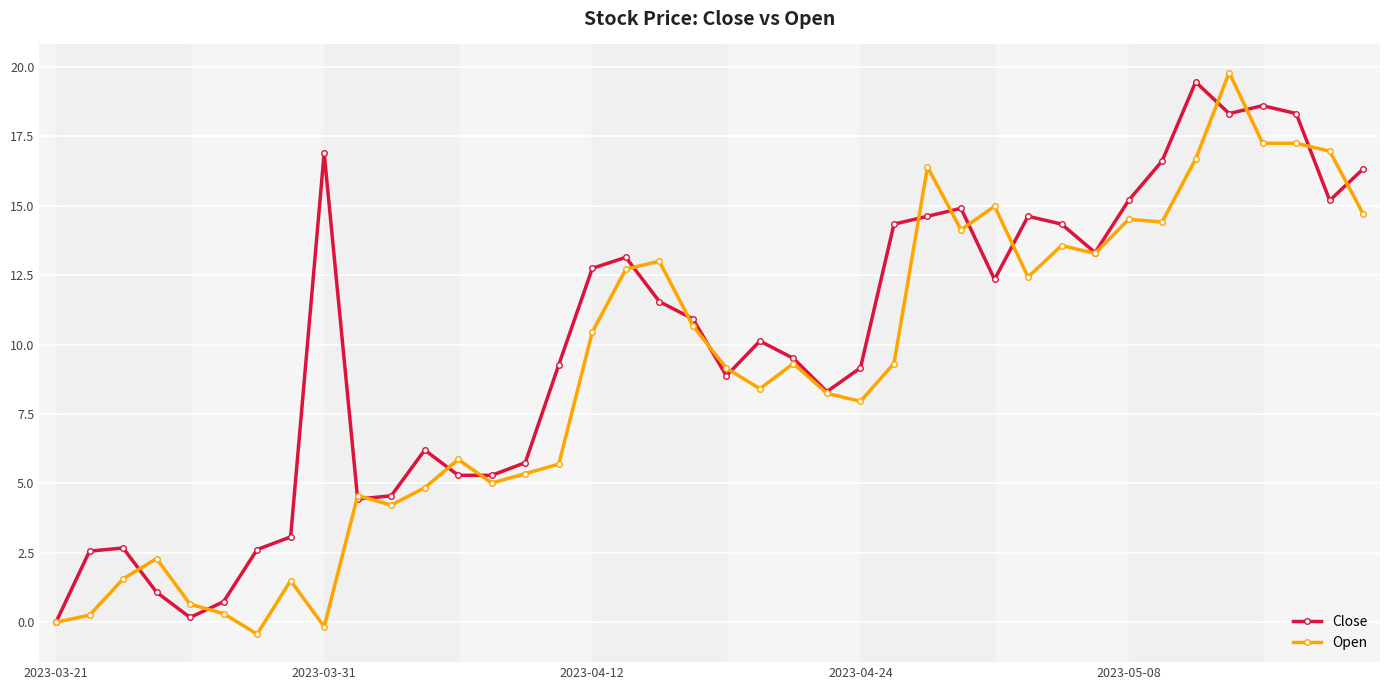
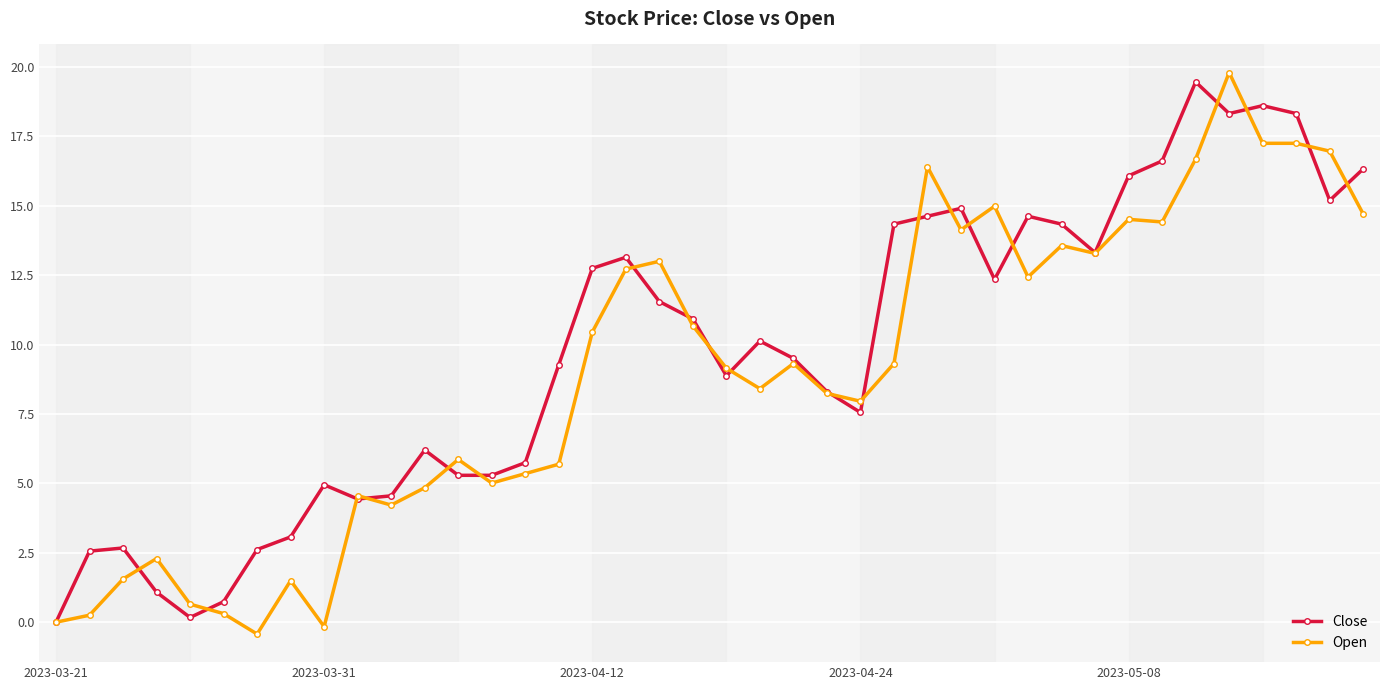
Close, 2023-03-31: 16.9 -> 4.9
Close, 2023-04-24: 9.2 -> 7.6
Close, 2023-05-08: 15.2 -> 16.1
